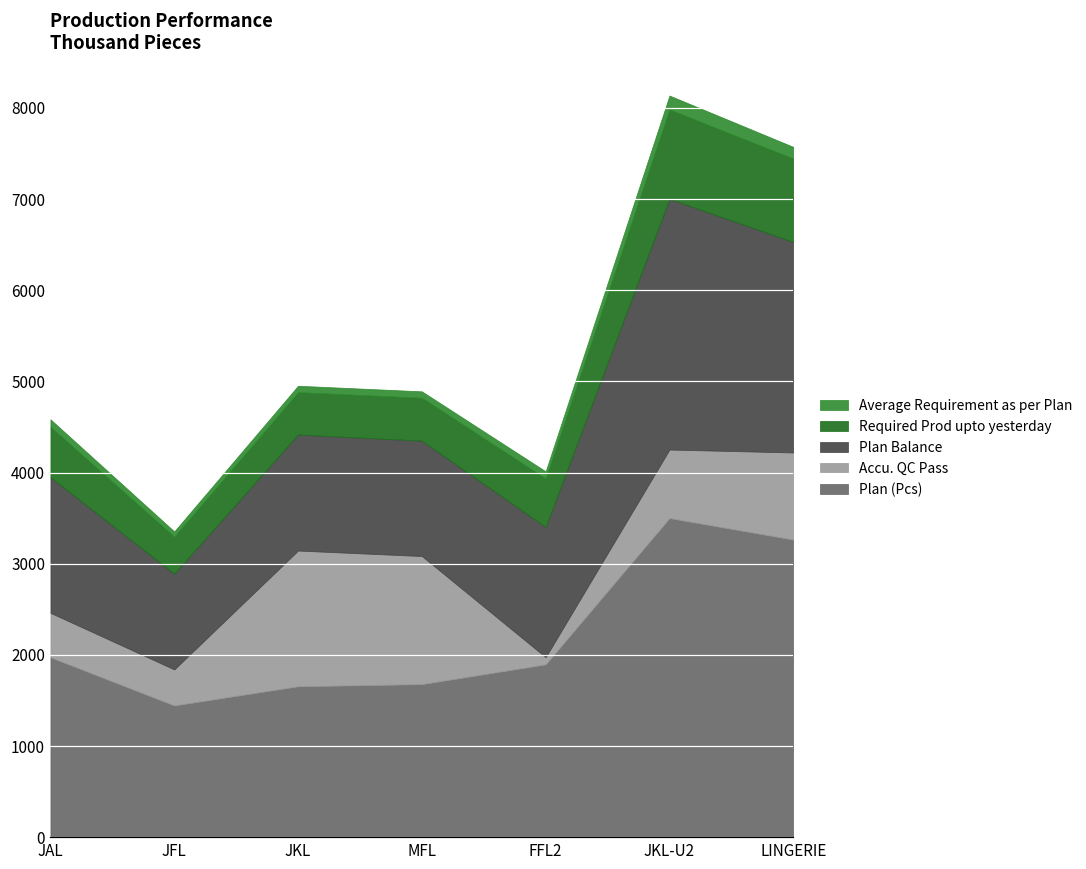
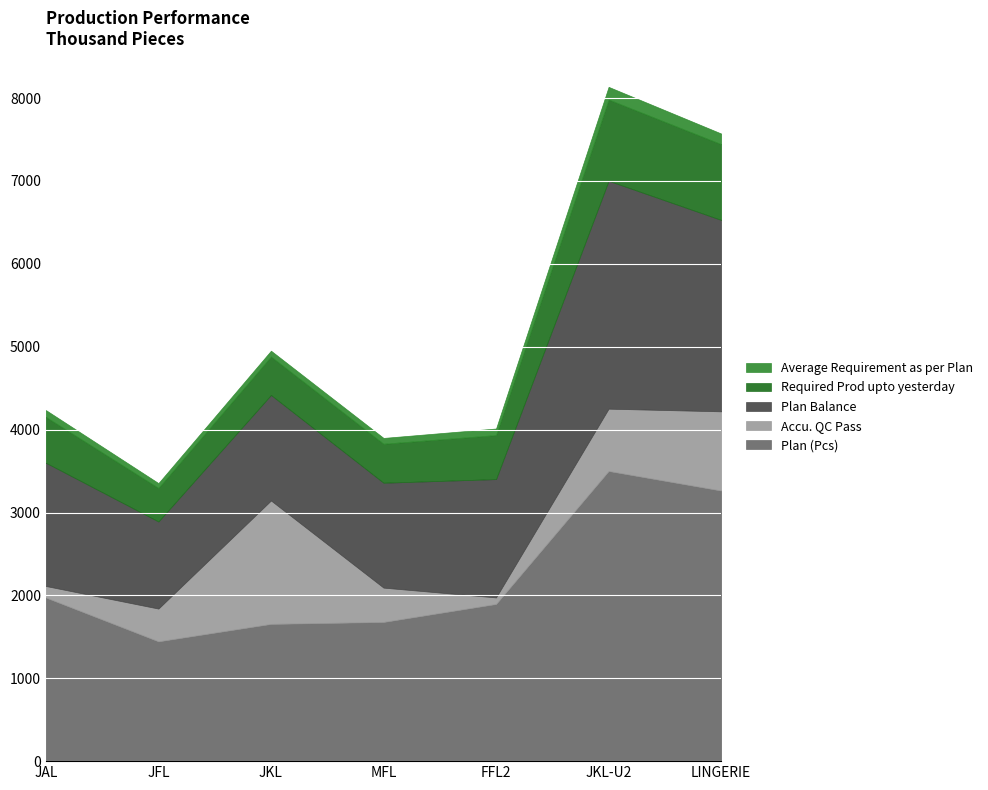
Accu. QC Pass, JAL: 500 -> 100
Accu. QC Pass, MFL: 1400 -> 400
